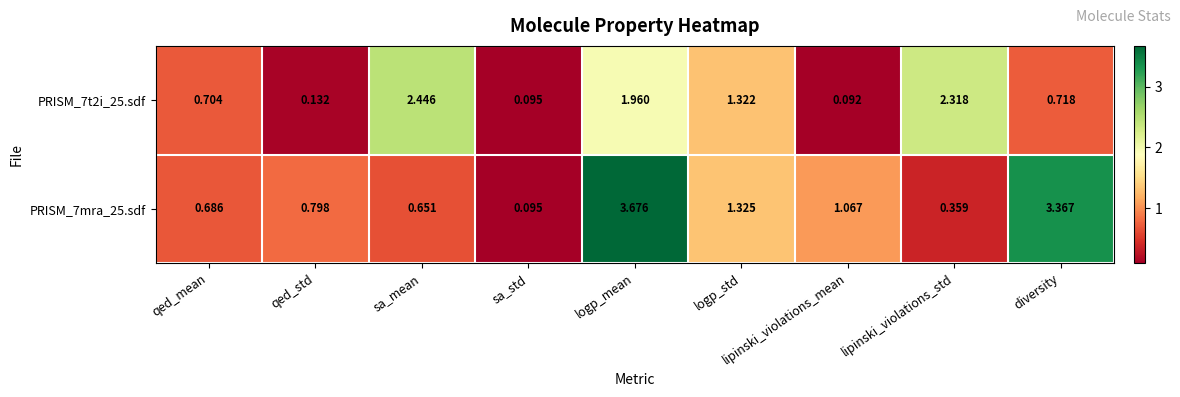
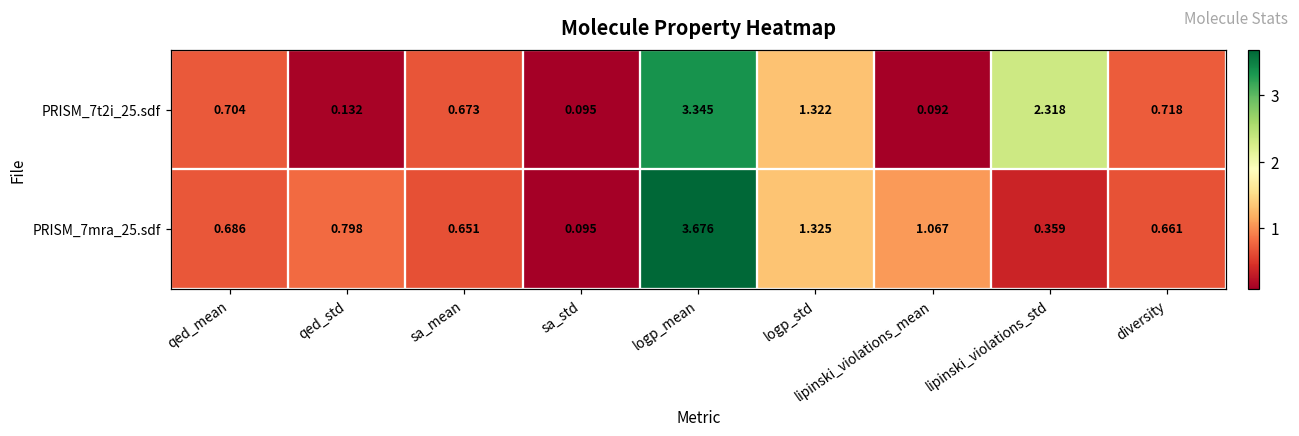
PRISM_7t2i_25.sdf, sa_mean: 2.446 -> 0.673
PRISM_7t2i_25.sdf, logp_mean: 1.960 -> 3.345
PRISM_7mra_25.sdf, diversity: 3.367 -> 0.661
